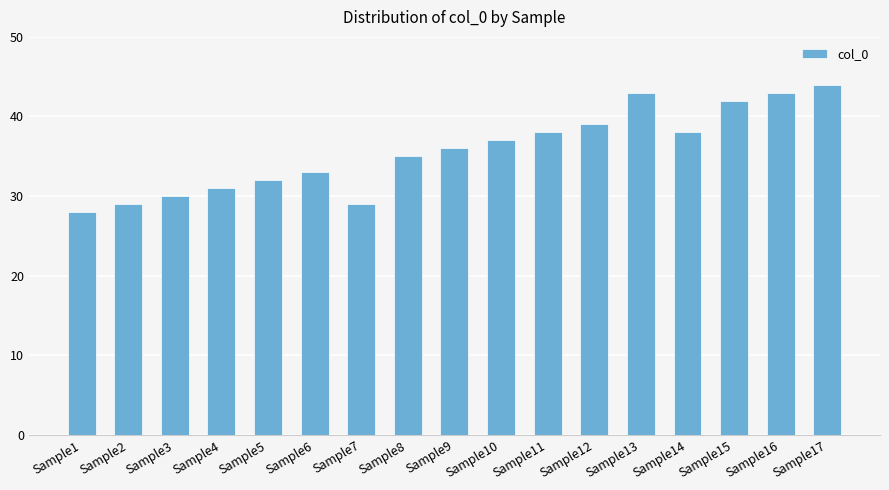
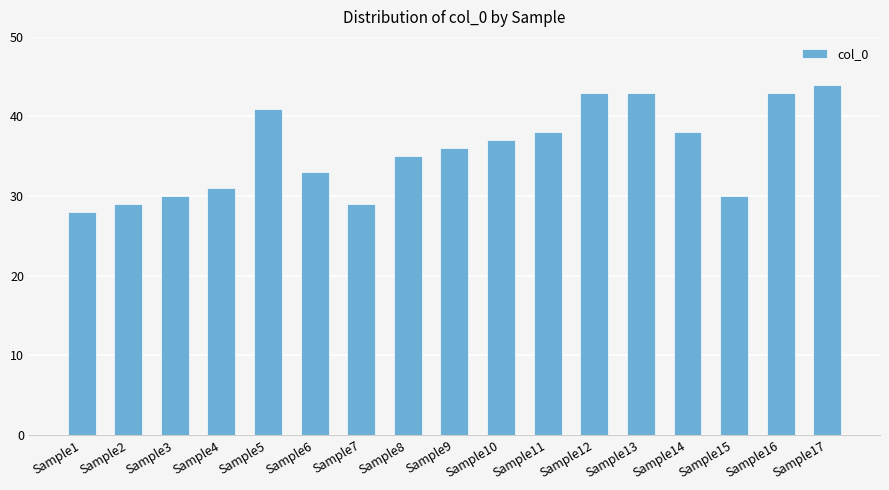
Sample5: 32 -> 41
Sample12: 39 -> 43
Sample15: 42 -> 30
